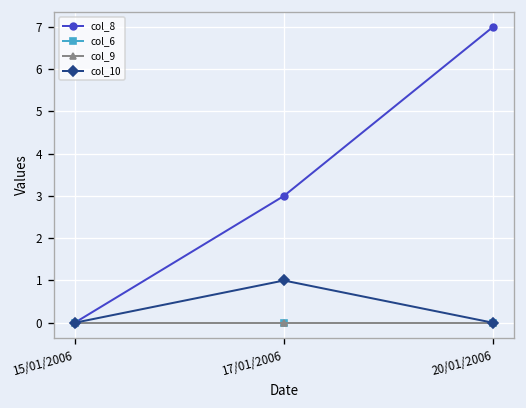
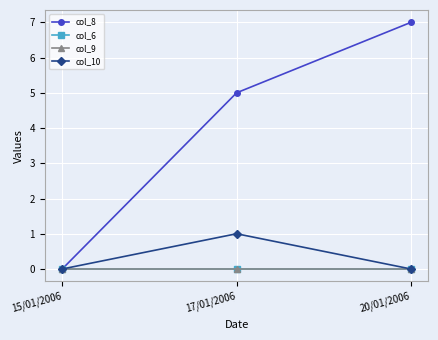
col_8, 17/01/2006: 3 -> 5
